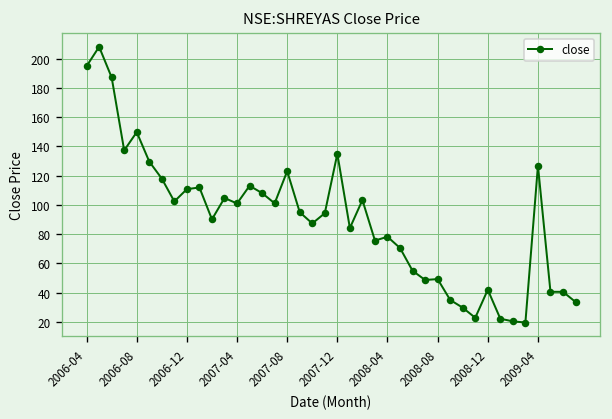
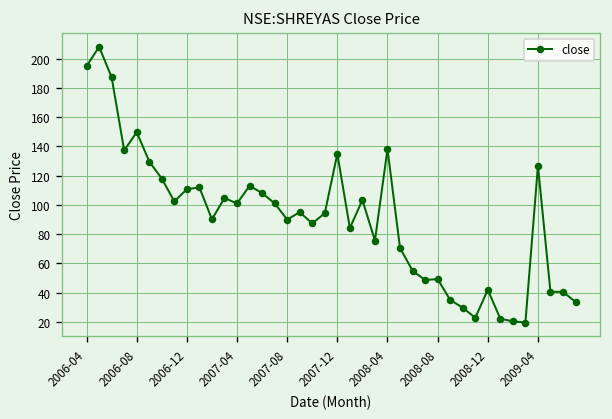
2007-08: 123 -> 90
2008-04: 78 -> 138
